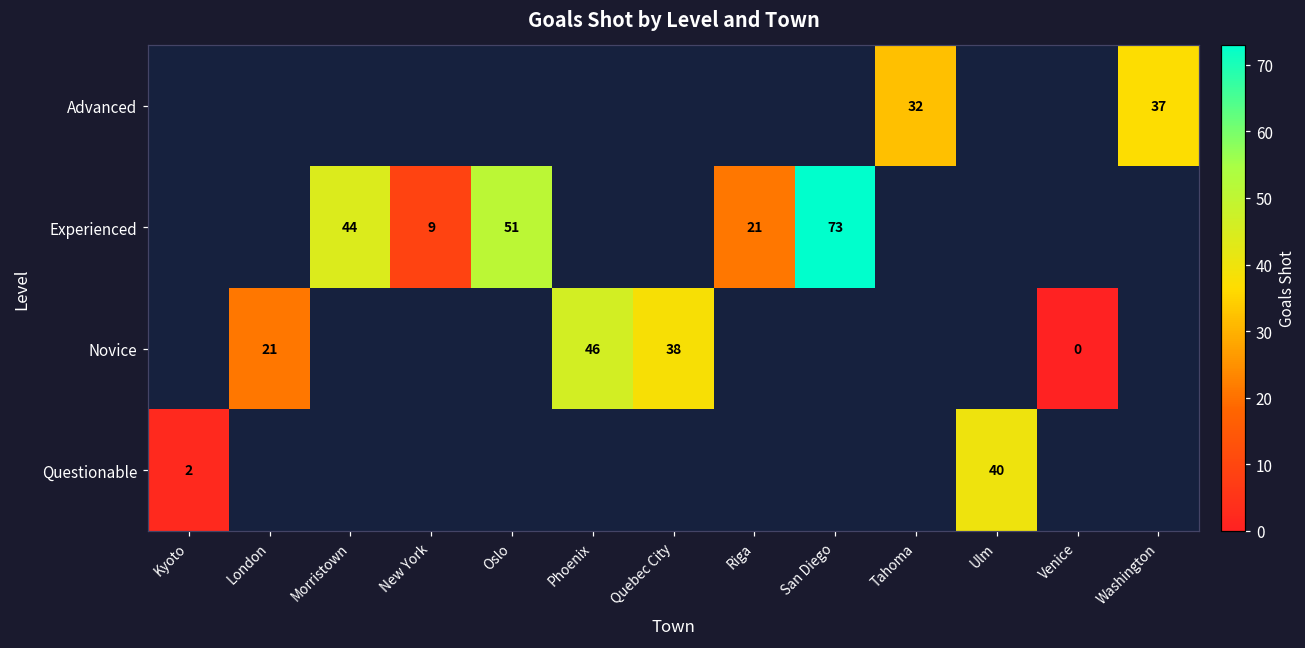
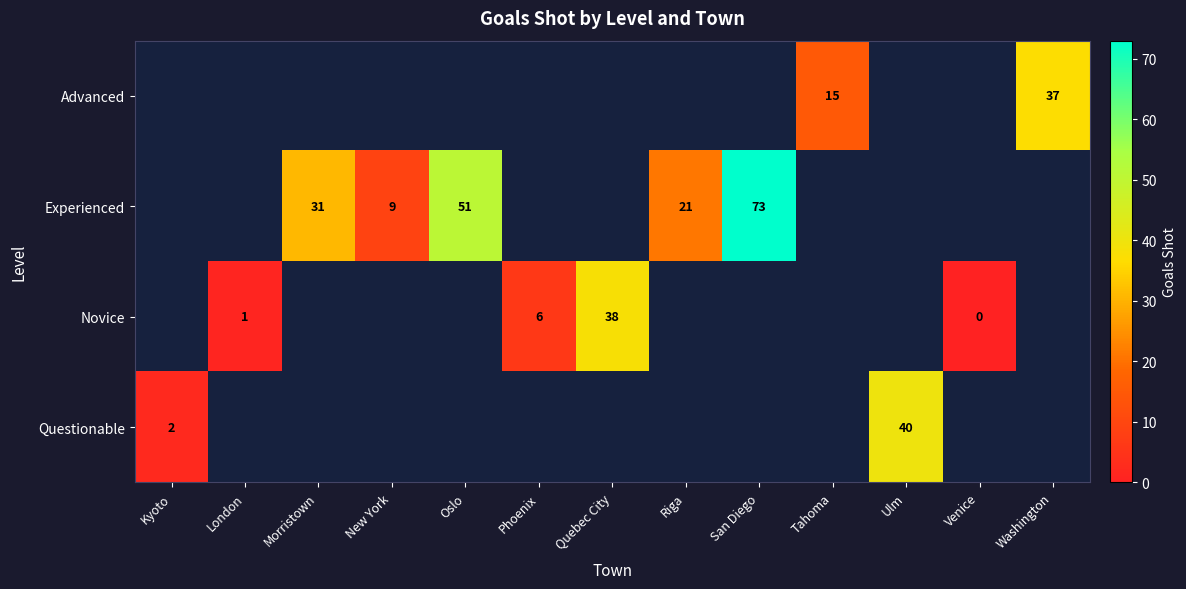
Advanced, Tahoma: 32 -> 15
Experienced, Morristown: 44 -> 31
Novice, London: 21 -> 1
Novice, Phoenix: 46 -> 6
